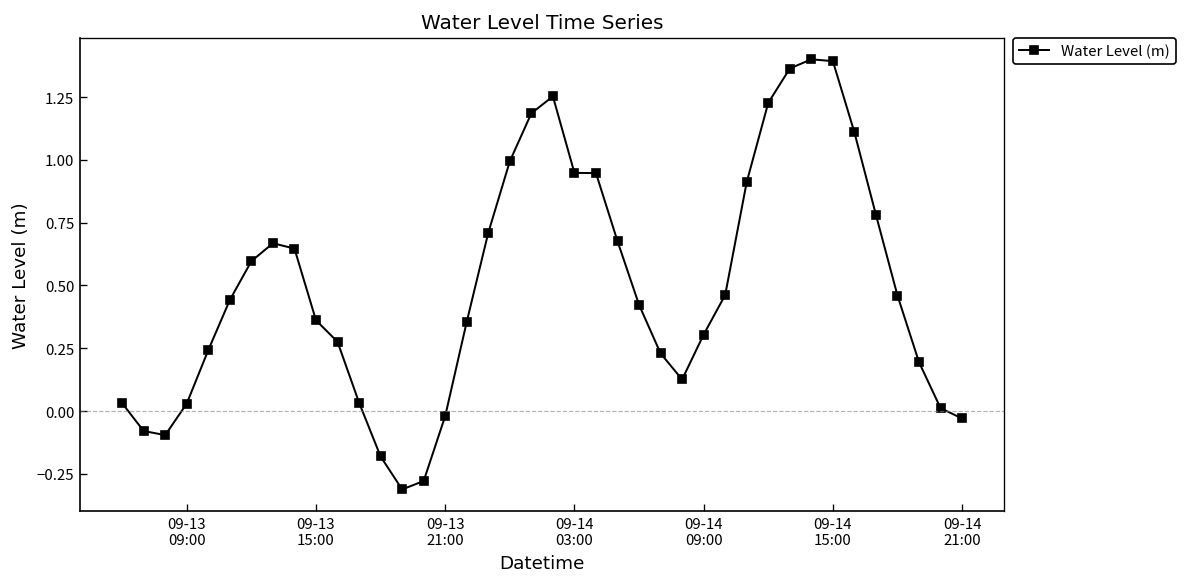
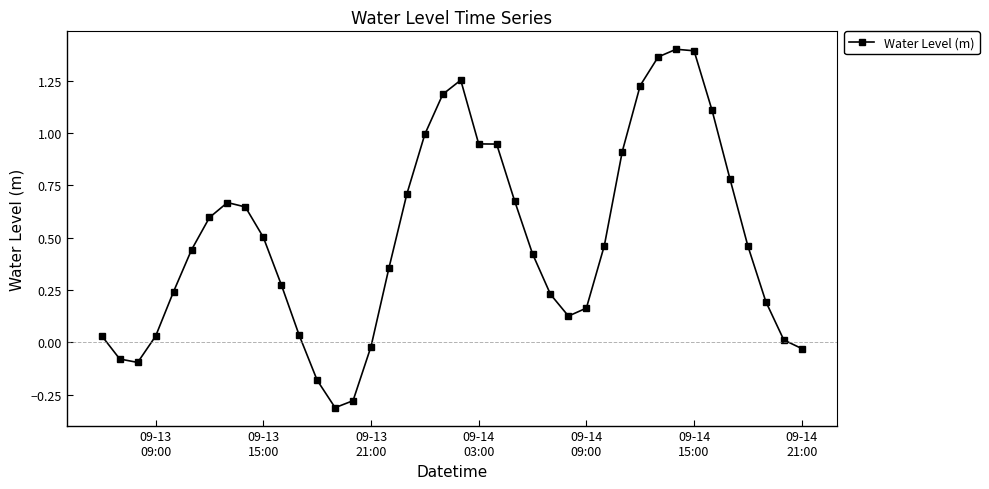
09-13 15:00: 0.36 -> 0.50
09-14 09:00: 0.30 -> 0.16
